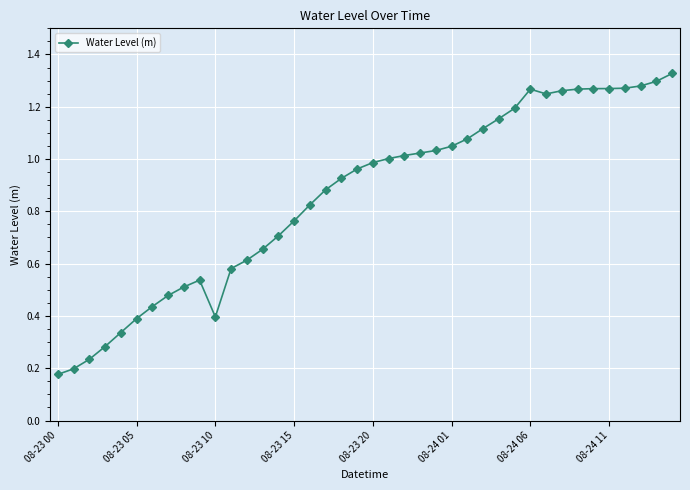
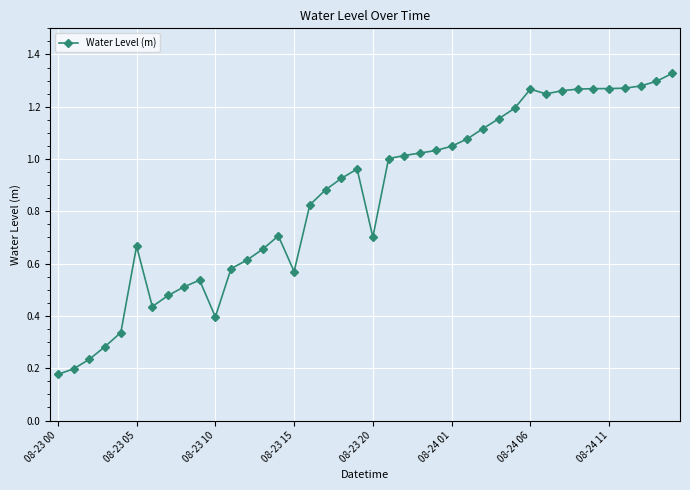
08-23 05: 0.39 -> 0.67
08-23 15: 0.76 -> 0.57
08-23 20: 0.99 -> 0.70
